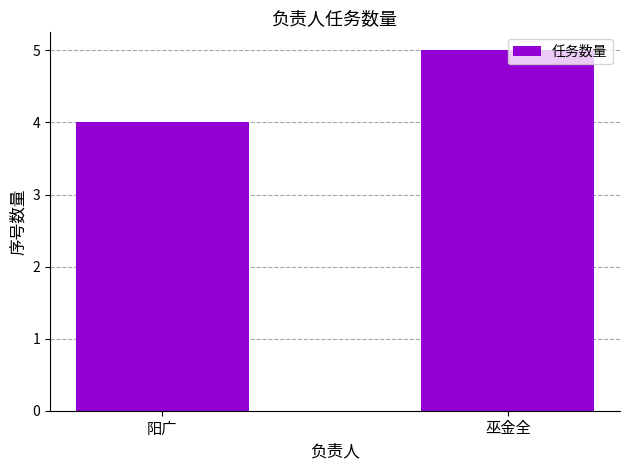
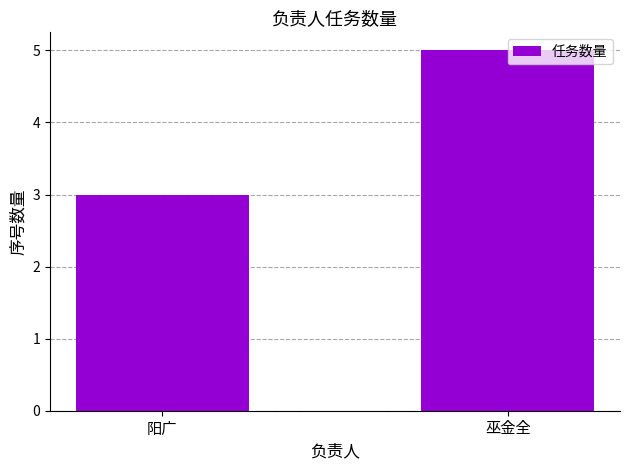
阳广: 4 -> 3
